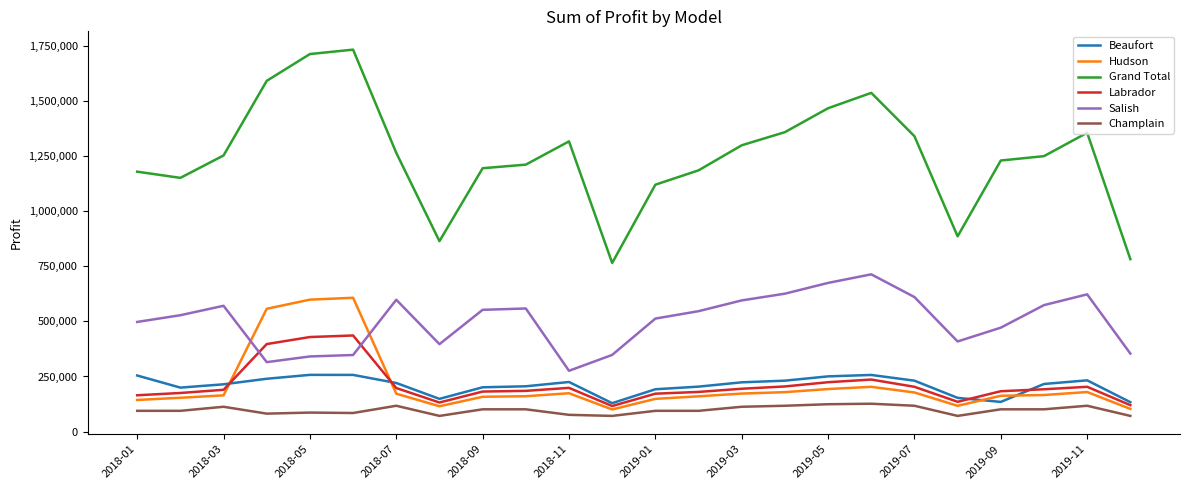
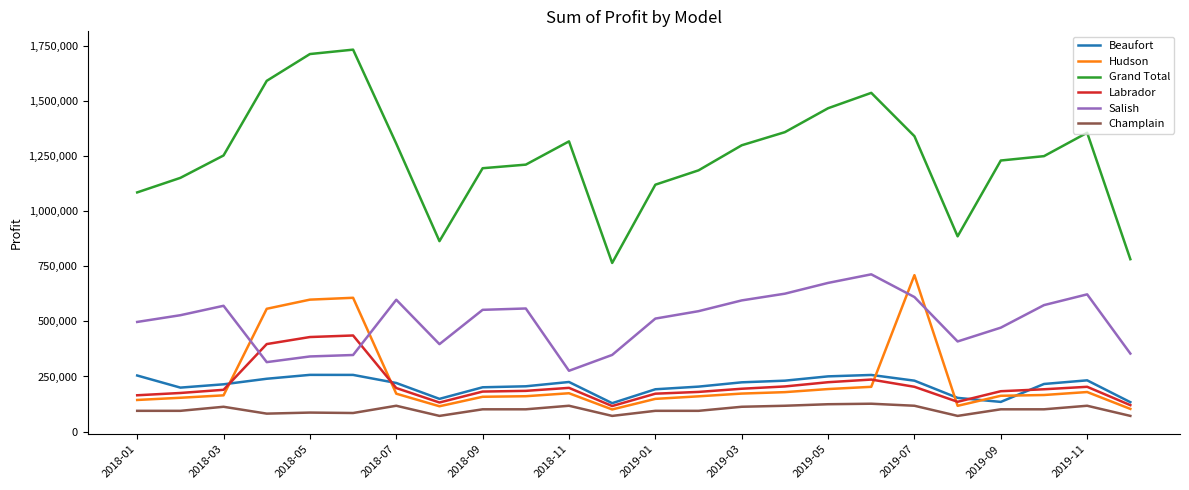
Grand Total, 2018-01: 1,180,000 -> 1,080,000
Grand Total, 2018-07: 1,260,000 -> 1,310,000
Champlain, 2018-11: 80,000 -> 120,000
Hudson, 2019-07: 180,000 -> 710,000
